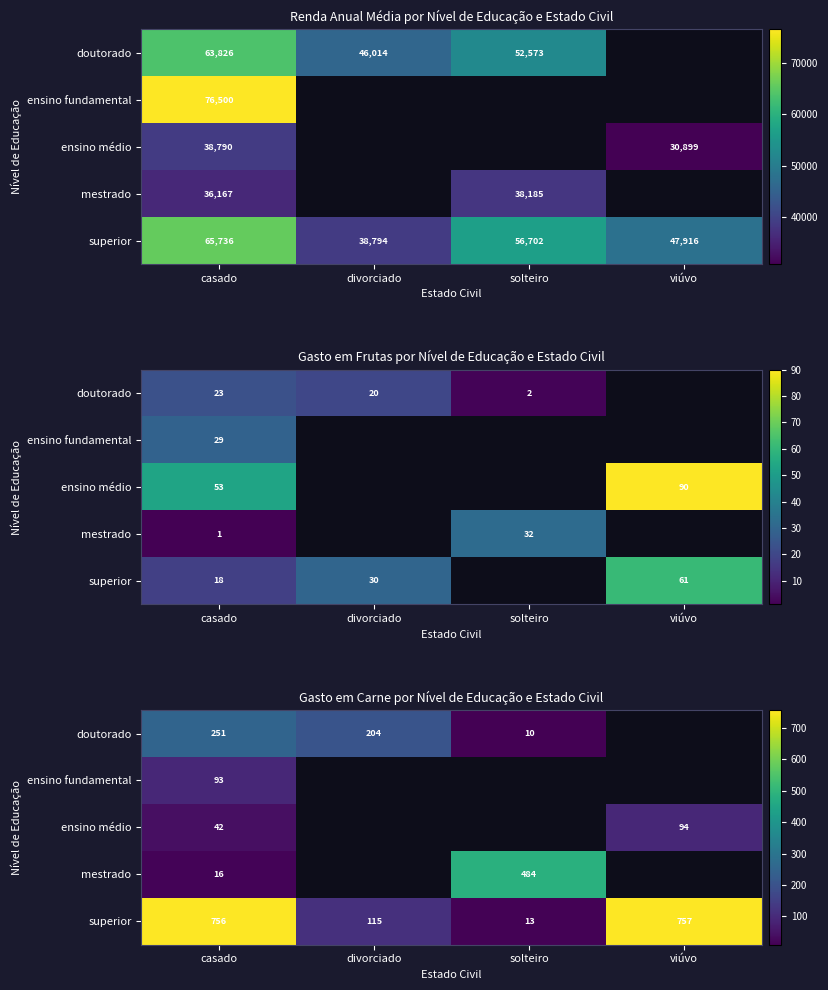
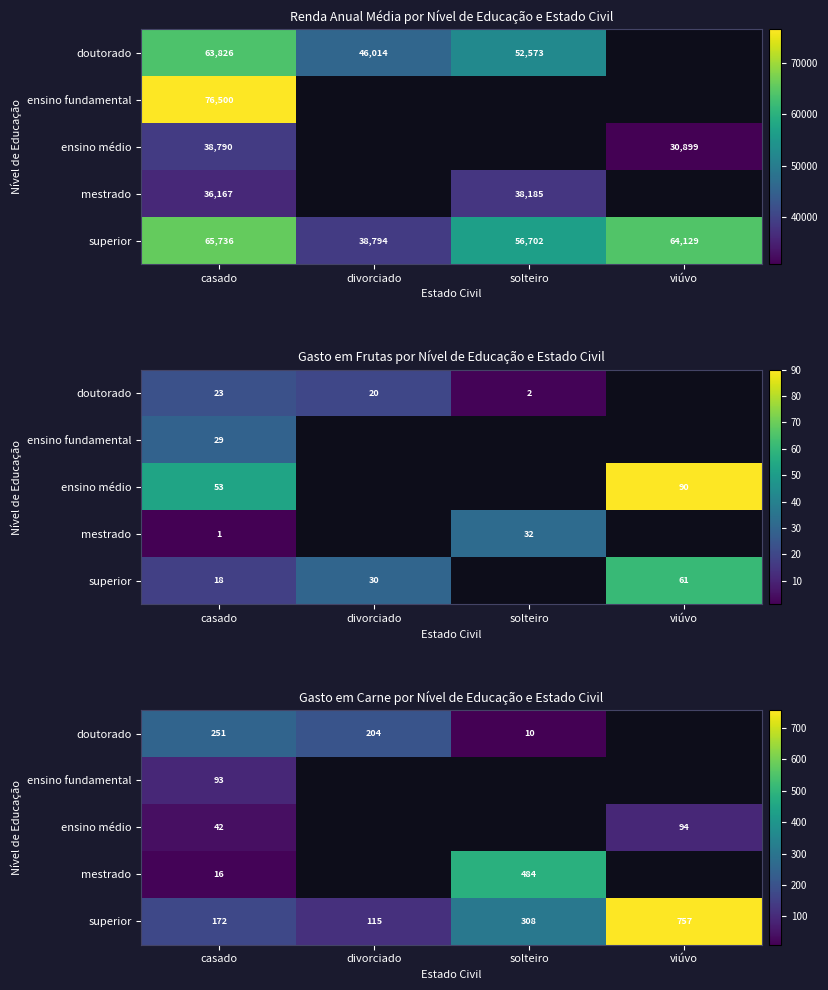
Renda Anual Média por Nível de Educação e Estado Civil, superior, viúvo: 47,916 -> 64,129
Gasto em Carne por Nível de Educação e Estado Civil, superior, casado: 756 -> 172
Gasto em Carne por Nível de Educação e Estado Civil, superior, solteiro: 13 -> 308
